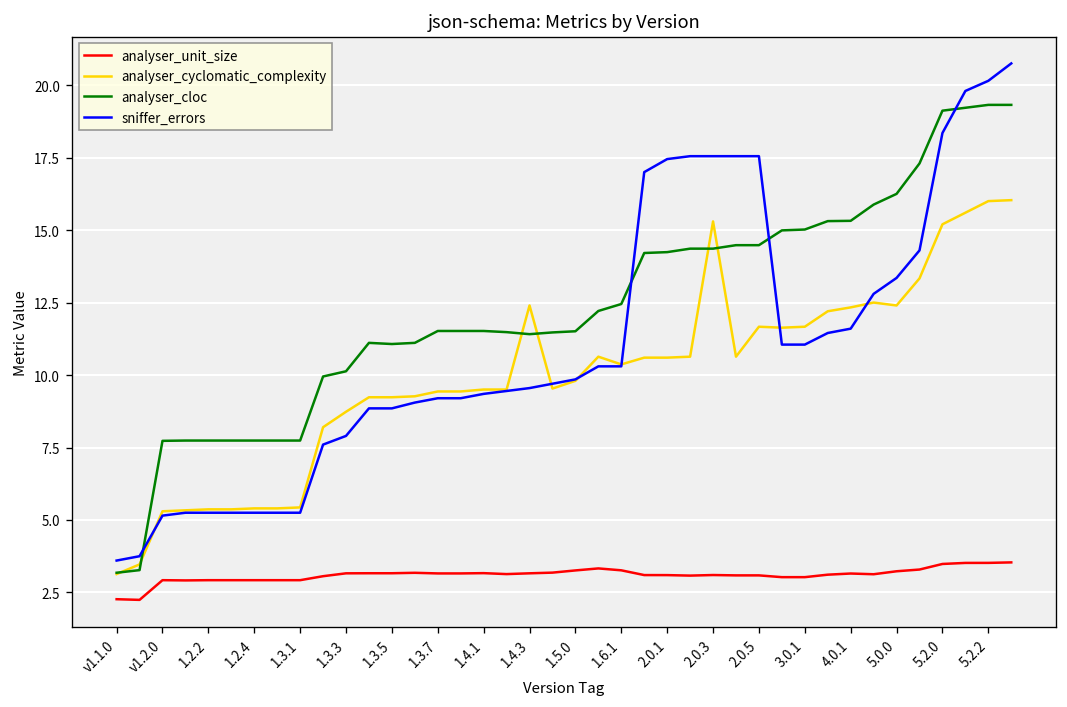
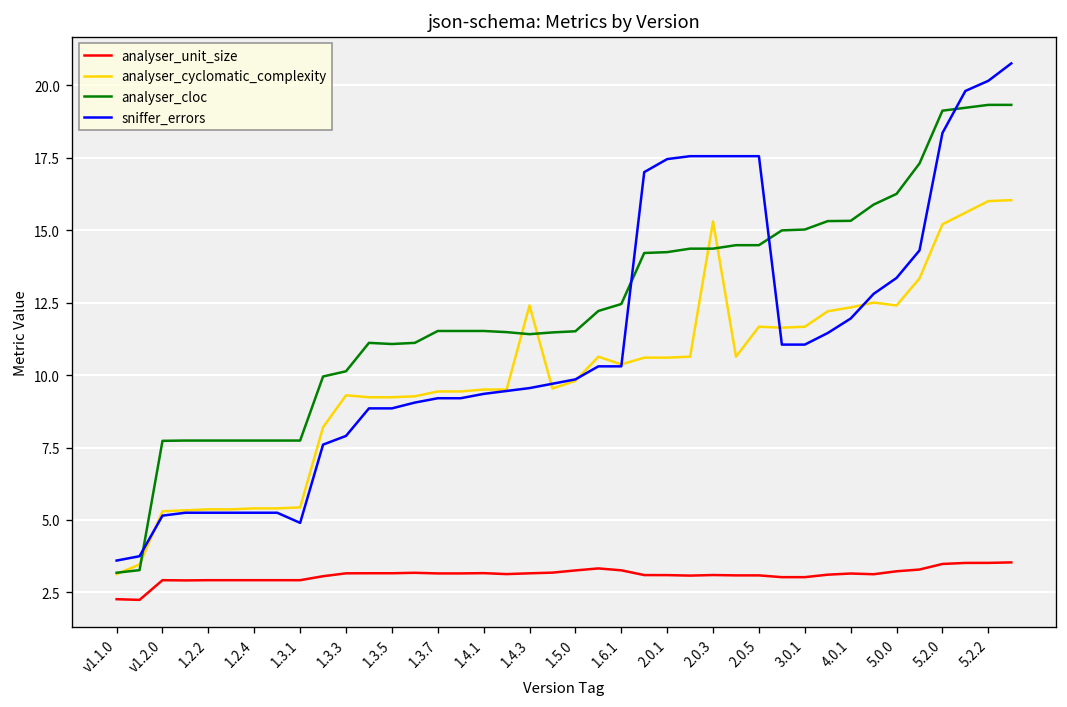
sniffer_errors, 1.3.1: 5.3 -> 4.9
analyser_cyclomatic_complexity, 1.3.3: 8.7 -> 9.3
sniffer_errors, 4.0.1: 11.6 -> 12.0
